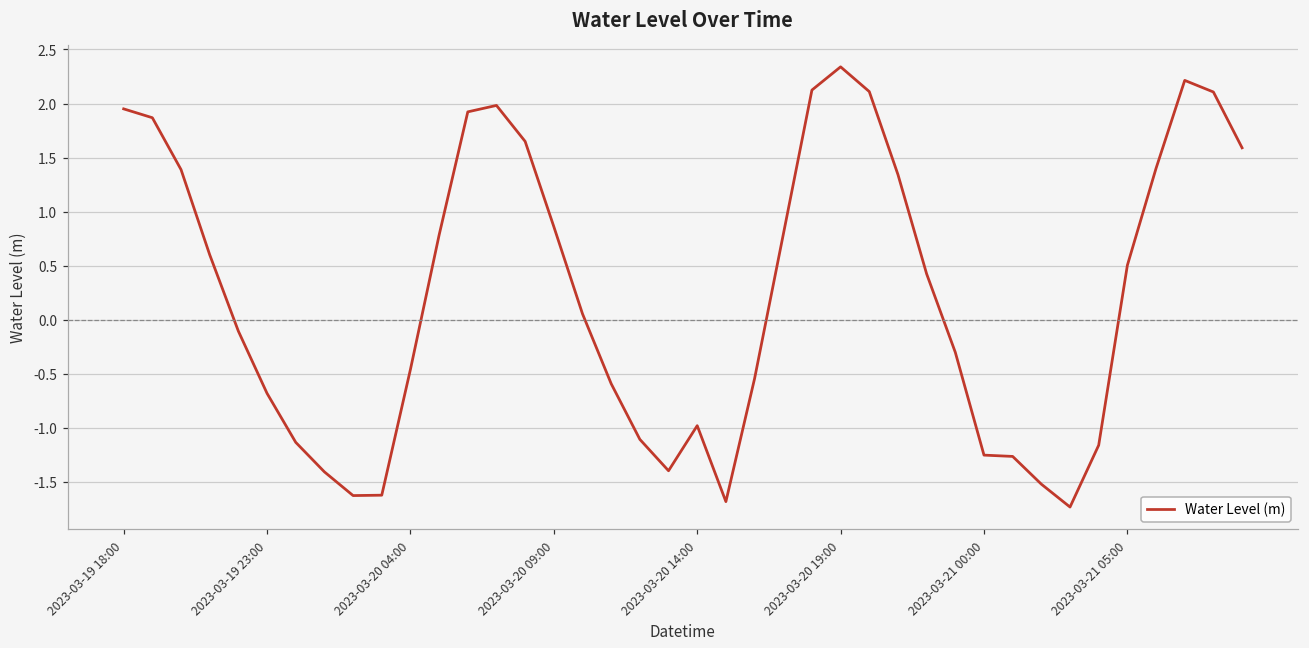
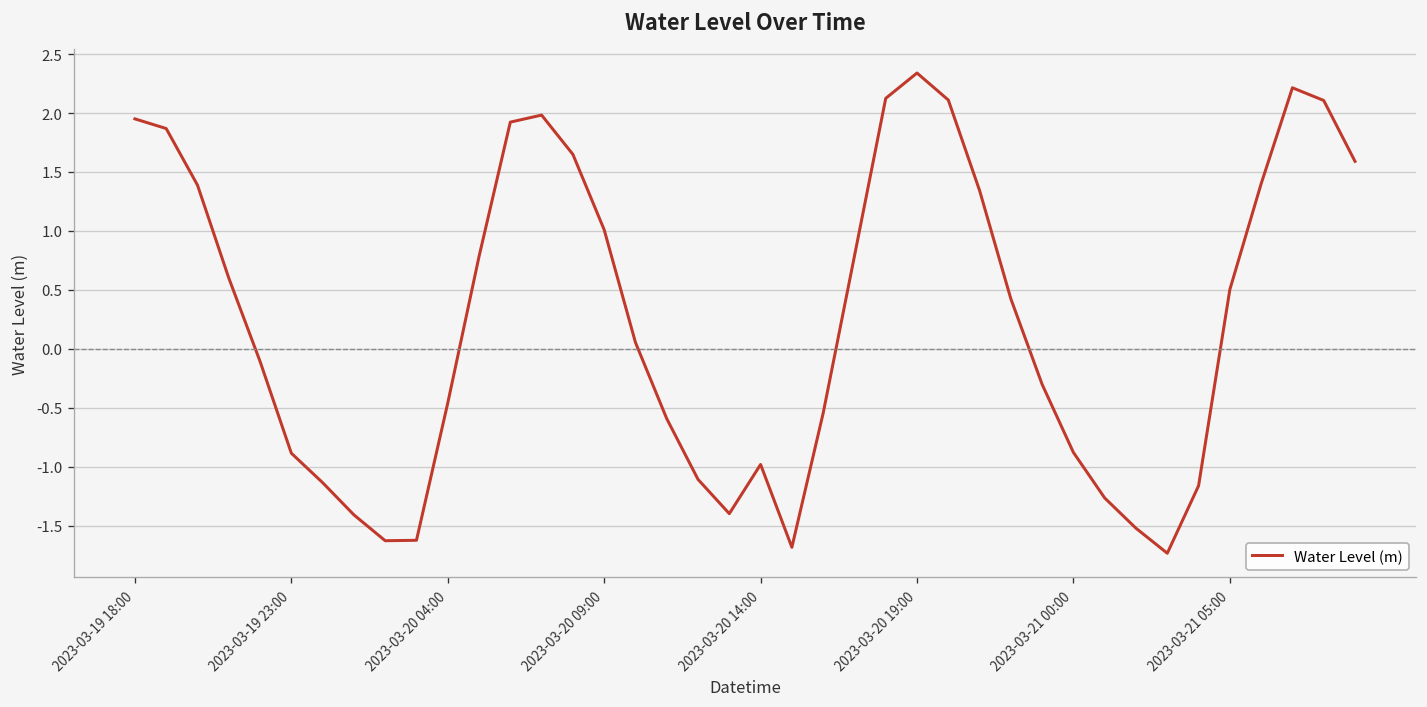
2023-03-19 23:00: -0.7 -> -0.9
2023-03-20 09:00: 0.9 -> 1.0
2023-03-21 00:00: -1.3 -> -0.9
